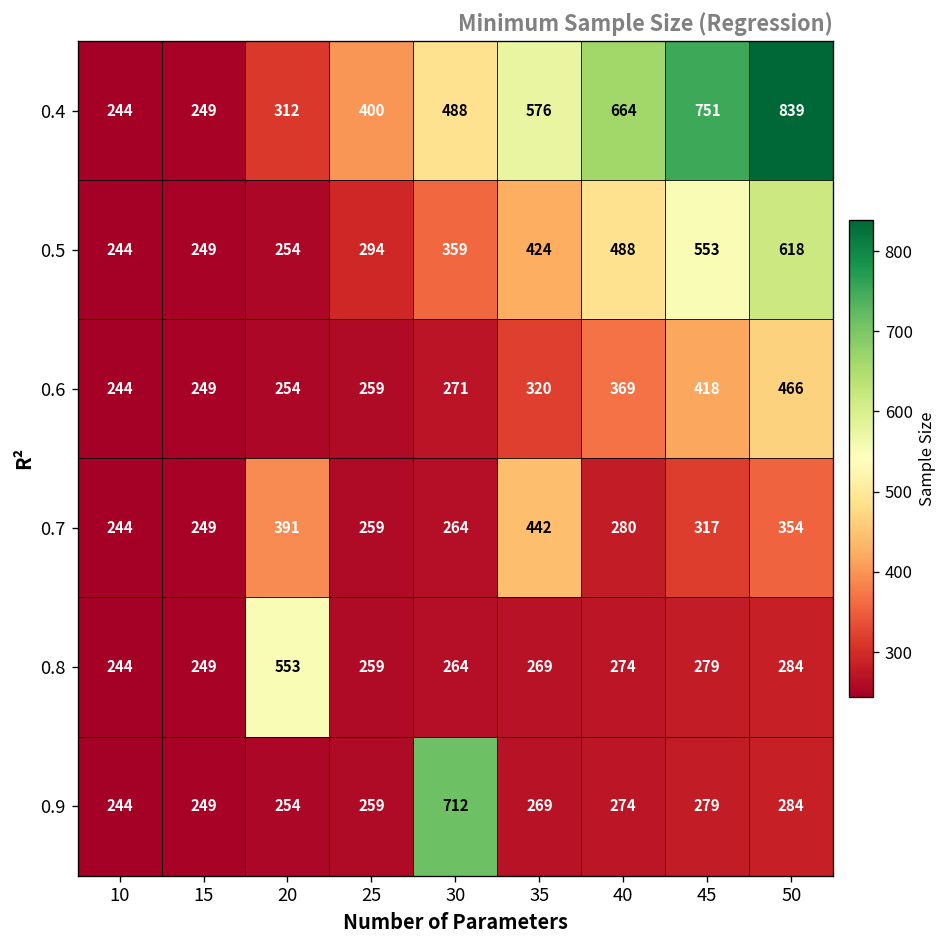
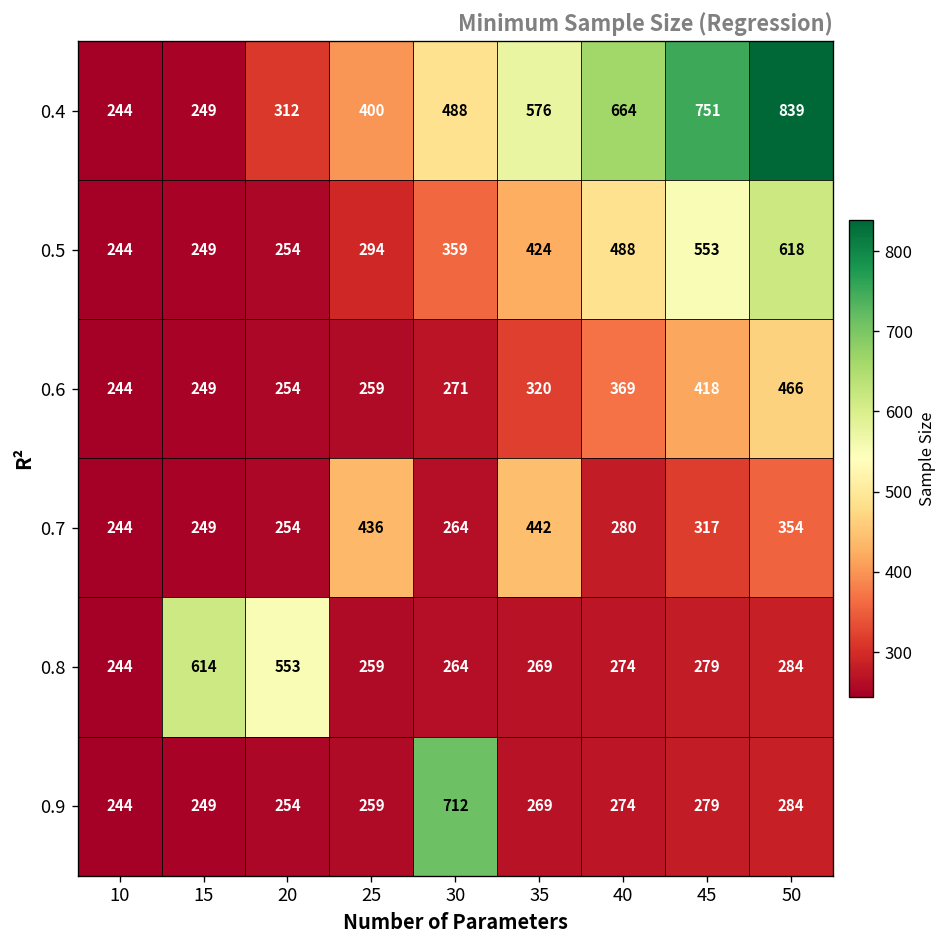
0.7, 20: 391 -> 254
0.7, 25: 259 -> 436
0.8, 15: 249 -> 614
